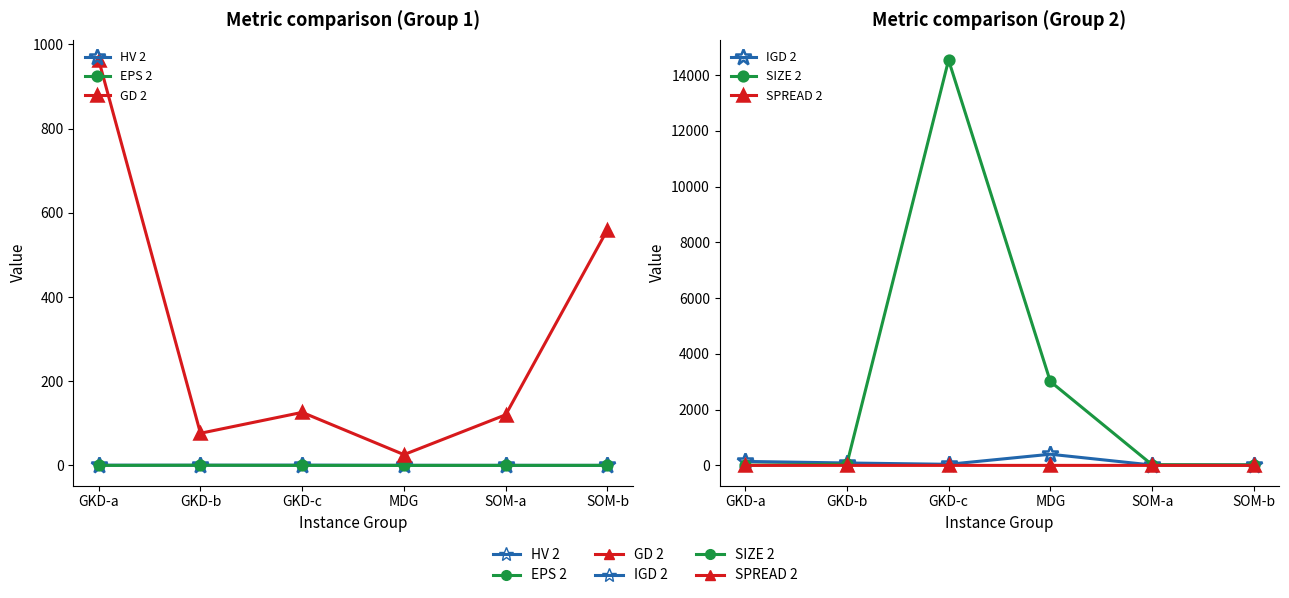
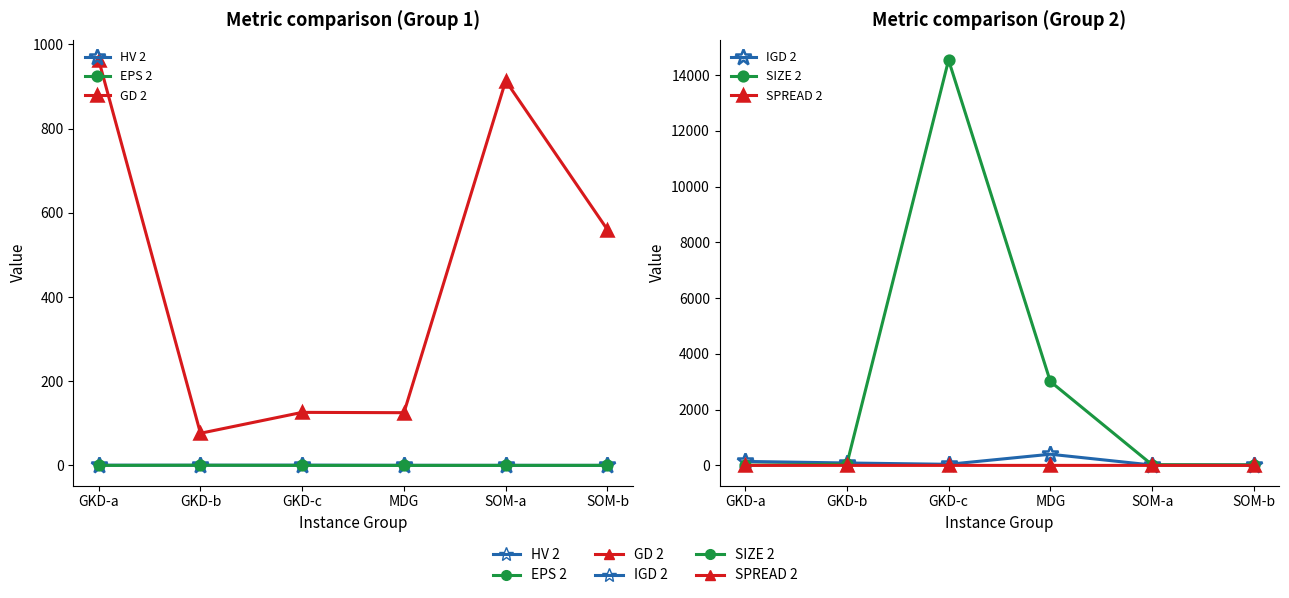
Metric comparison (Group 1), GD 2, MDG: 30 -> 130
Metric comparison (Group 1), GD 2, SOM-a: 120 -> 910
